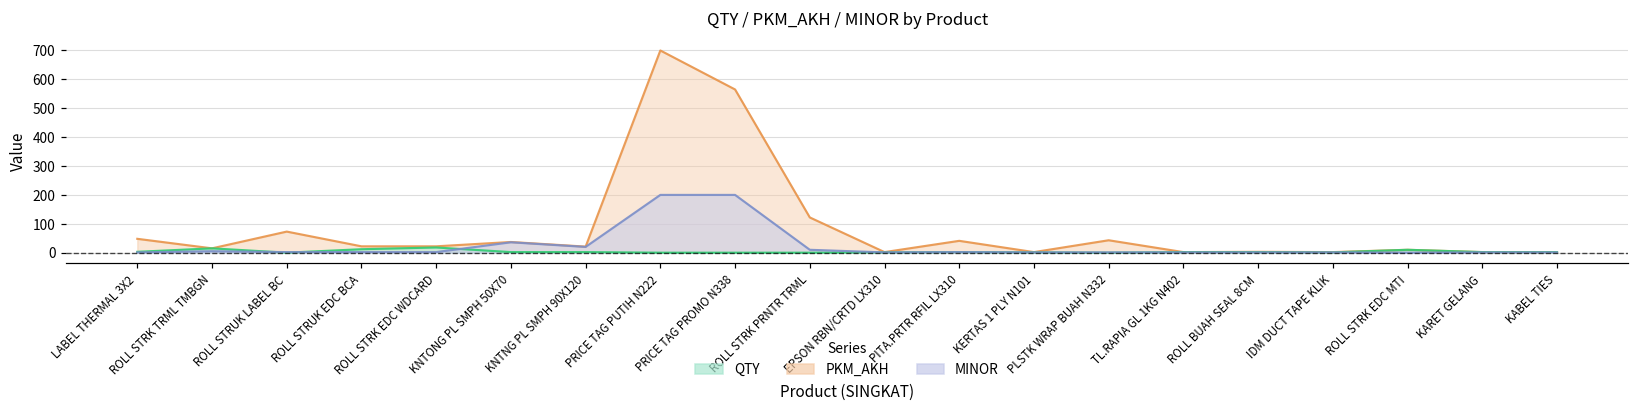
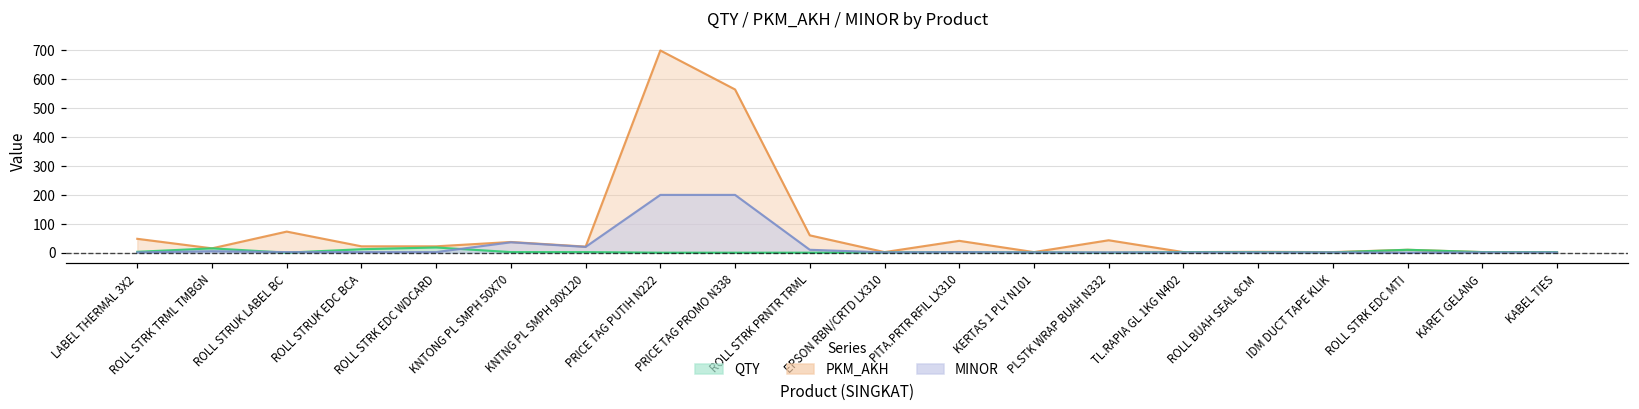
PKM_AKH, ROLL STRK PRNTR TRML: 120 -> 60
